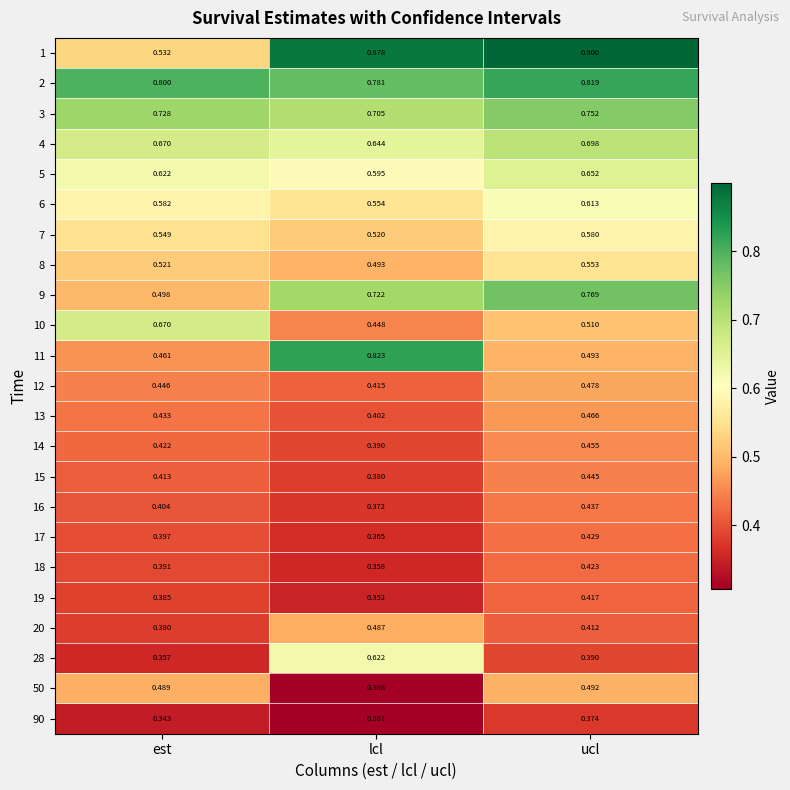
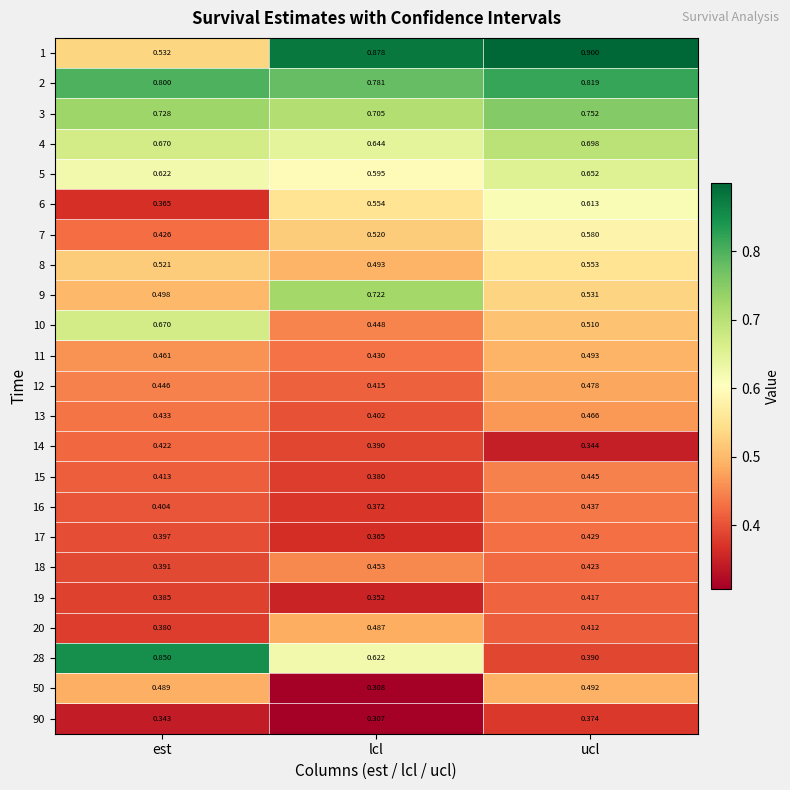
6, est: 0.582 -> 0.365
7, est: 0.549 -> 0.426
9, ucl: 0.769 -> 0.531
11, lcl: 0.823 -> 0.430
14, ucl: 0.455 -> 0.344
18, lcl: 0.358 -> 0.453
28, est: 0.357 -> 0.850
